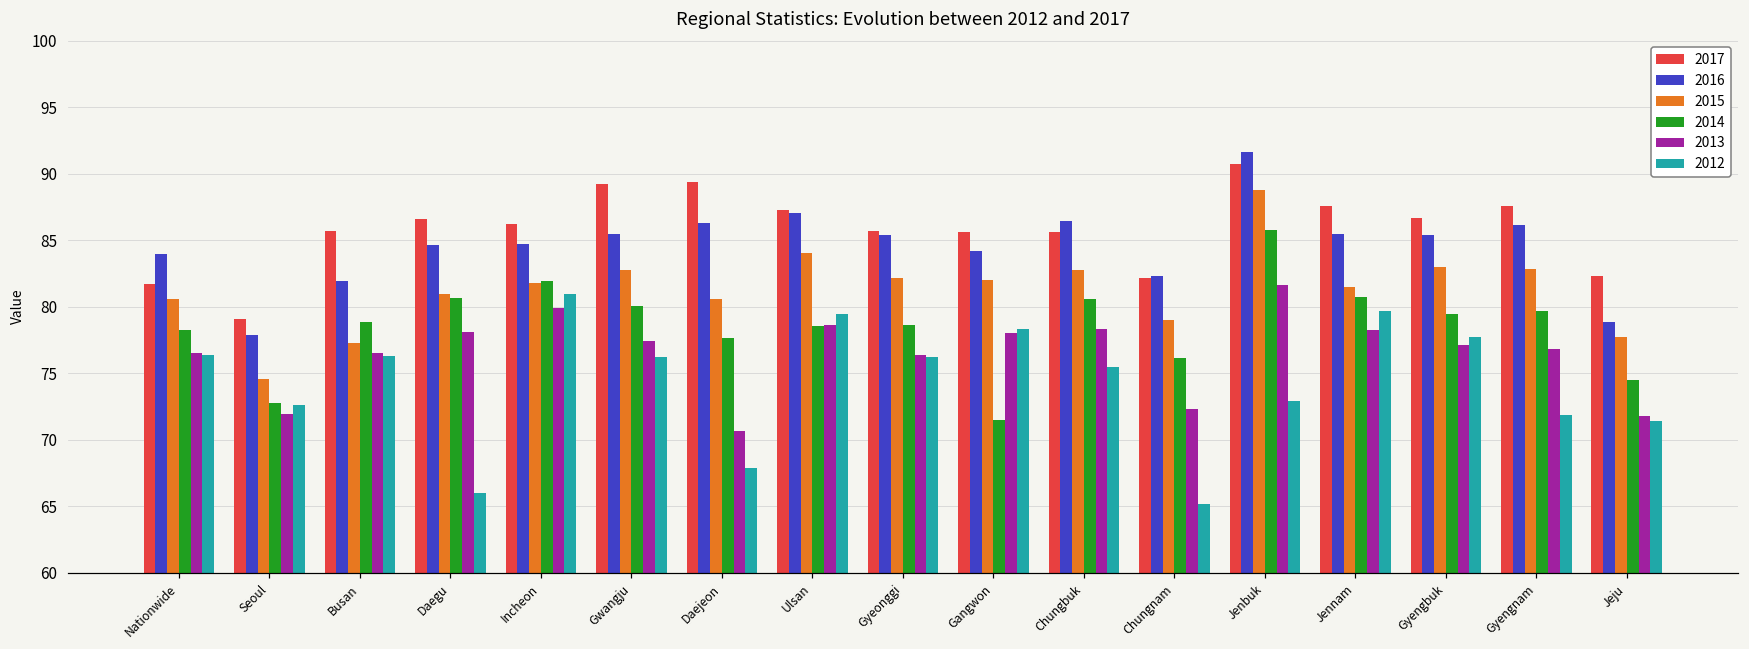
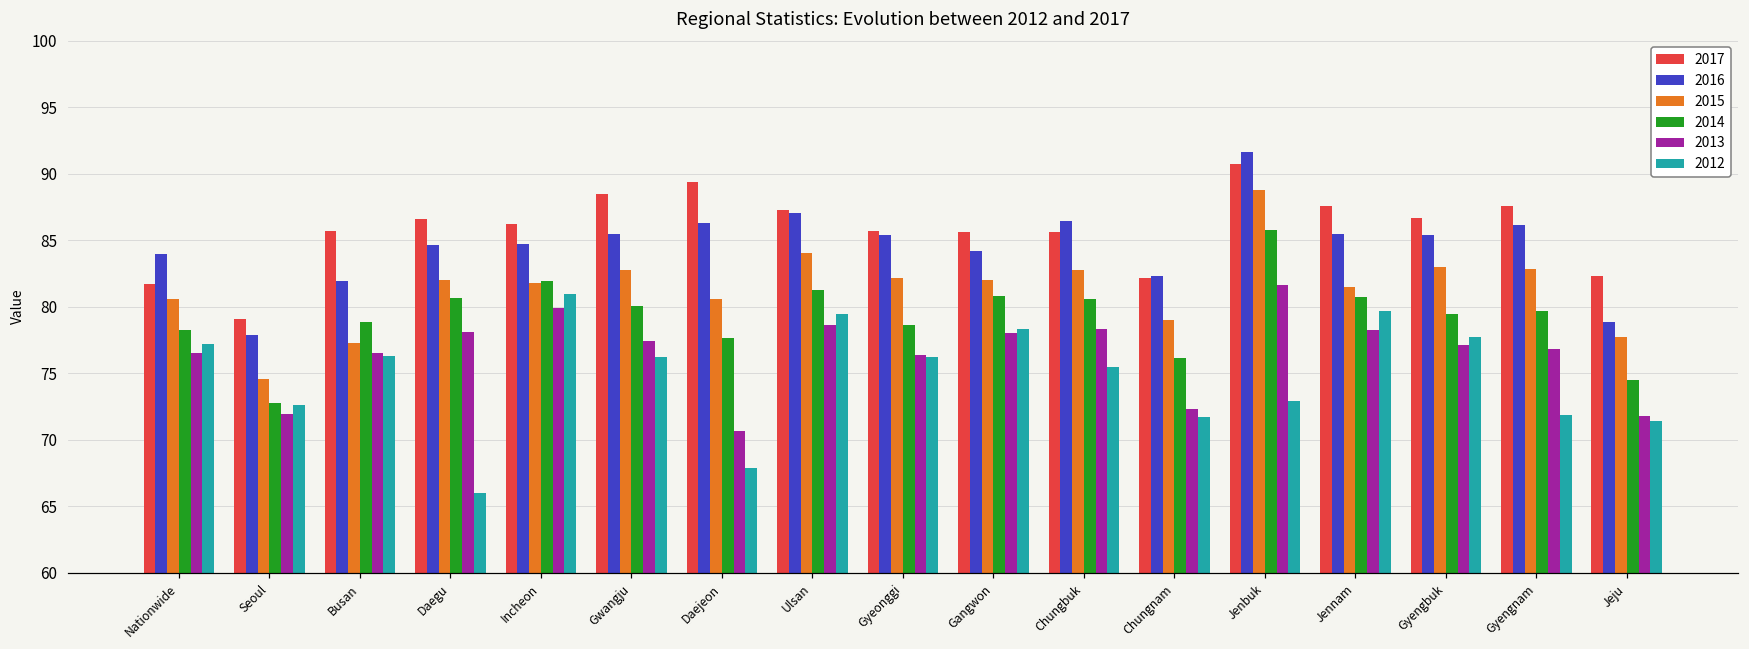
2012, Nationwide: 76.4 -> 77.2
2015, Daegu: 80.9 -> 82.0
2017, Gwangju: 89.2 -> 88.5
2014, Ulsan: 78.6 -> 81.3
2014, Gangwon: 71.5 -> 80.8
2012, Chungnam: 65.1 -> 71.7
